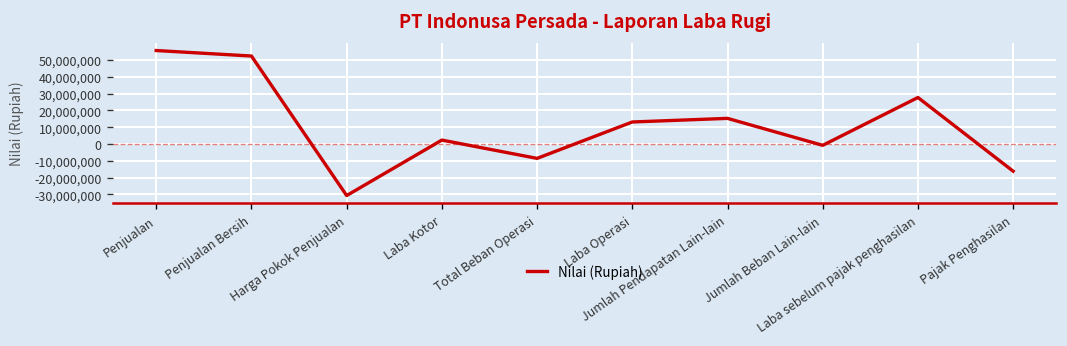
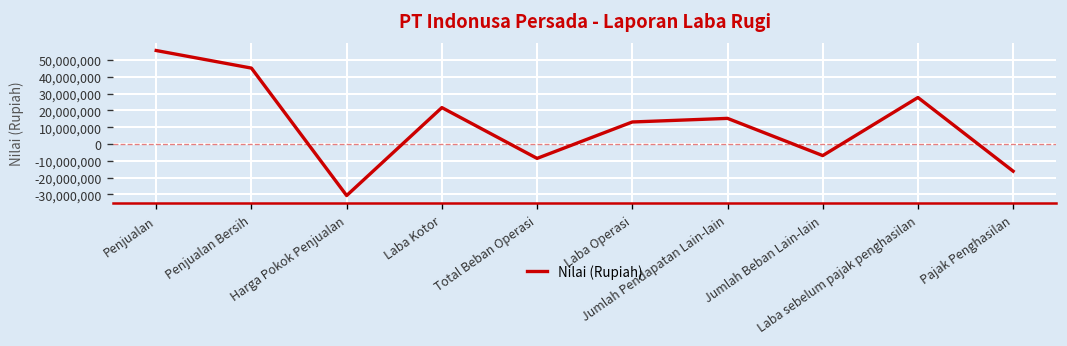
Penjualan Bersih: 52,000,000 -> 45,000,000
Laba Kotor: 2,000,000 -> 22,000,000
Jumlah Beban Lain-lain: -1,000,000 -> -7,000,000
